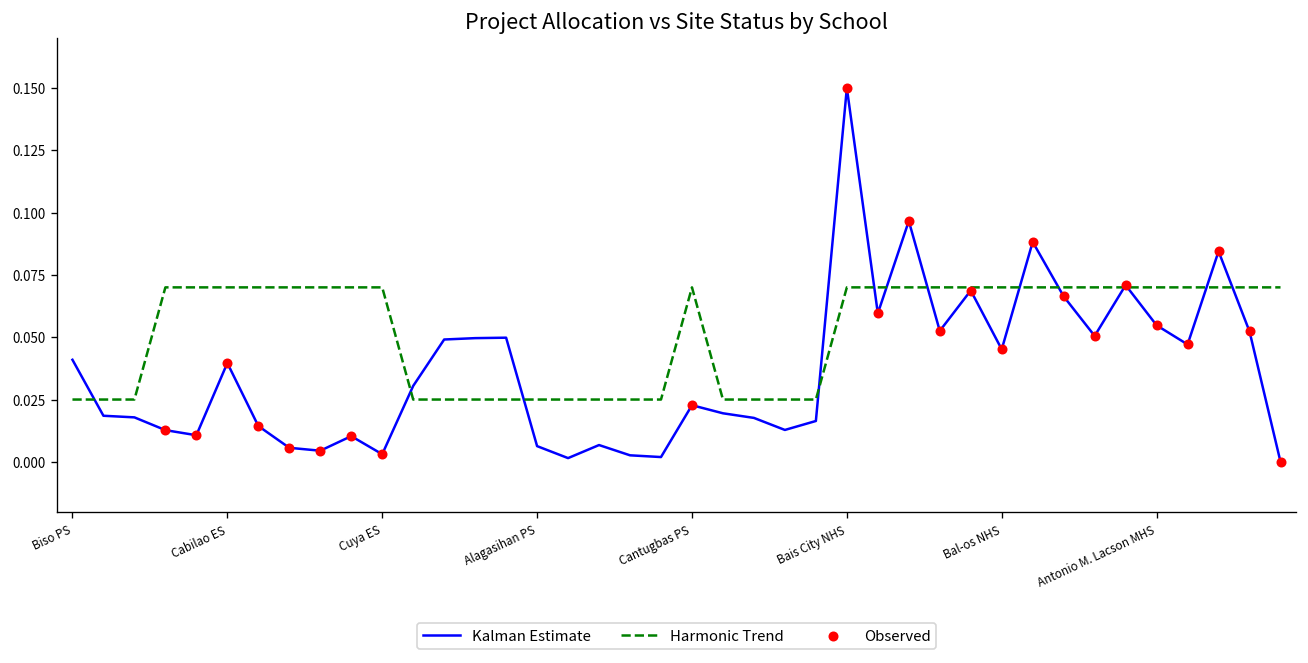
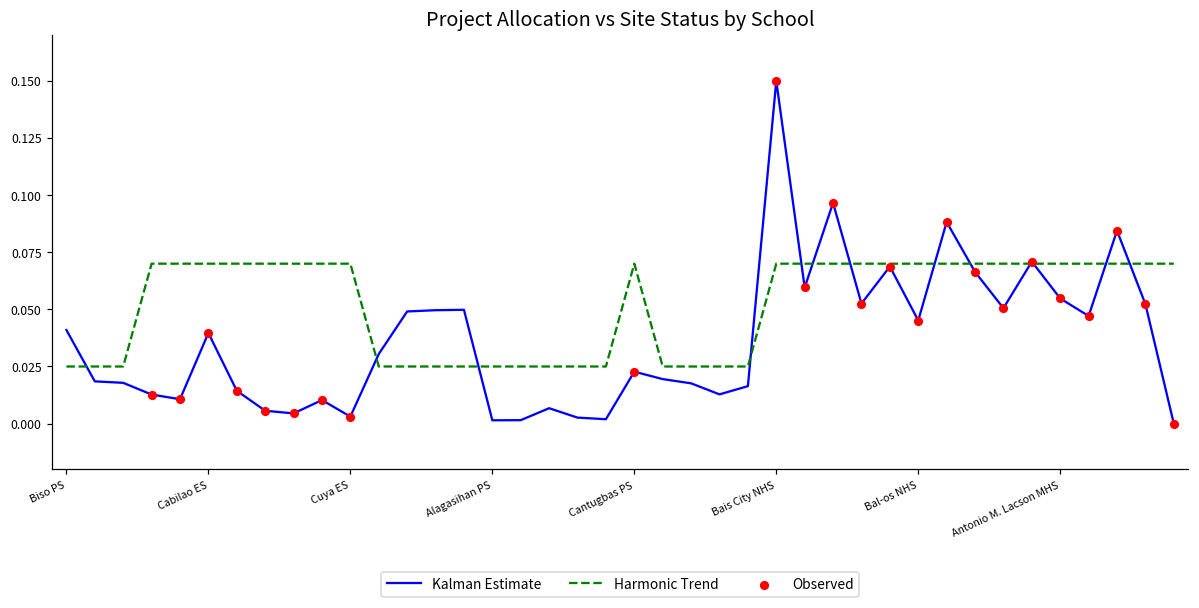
Kalman Estimate, Alagasihan PS: 0.006 -> 0.001
